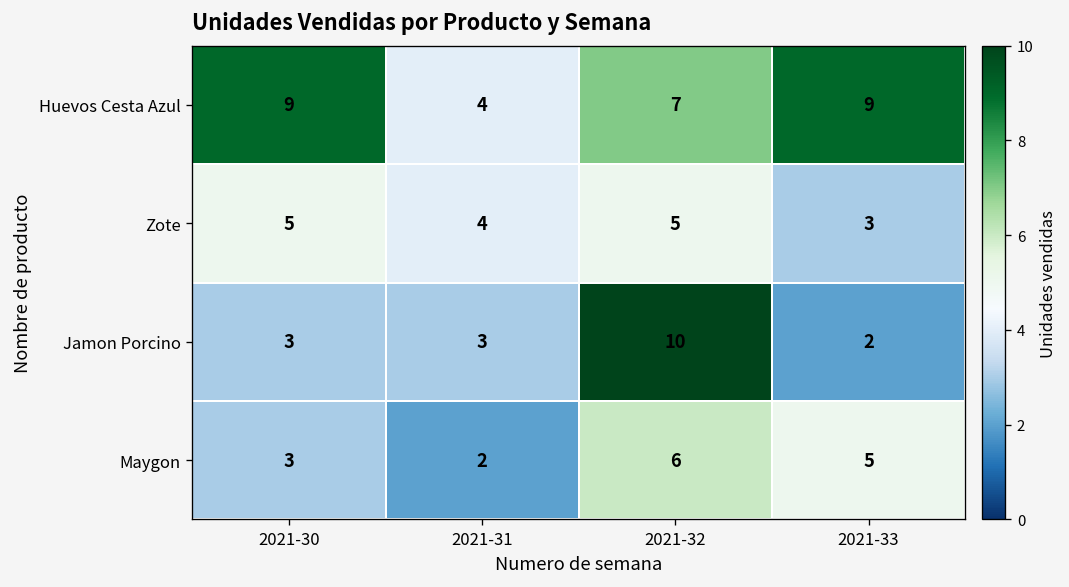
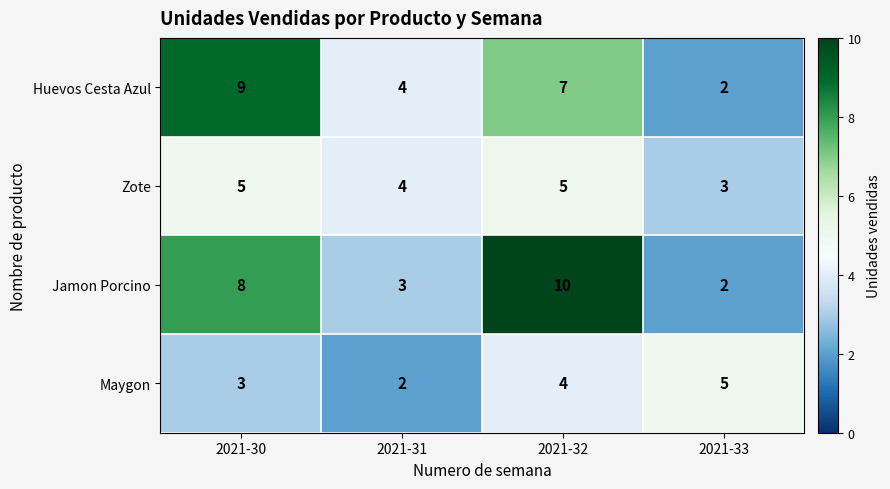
Huevos Cesta Azul, 2021-33: 9 -> 2
Jamon Porcino, 2021-30: 3 -> 8
Maygon, 2021-32: 6 -> 4
